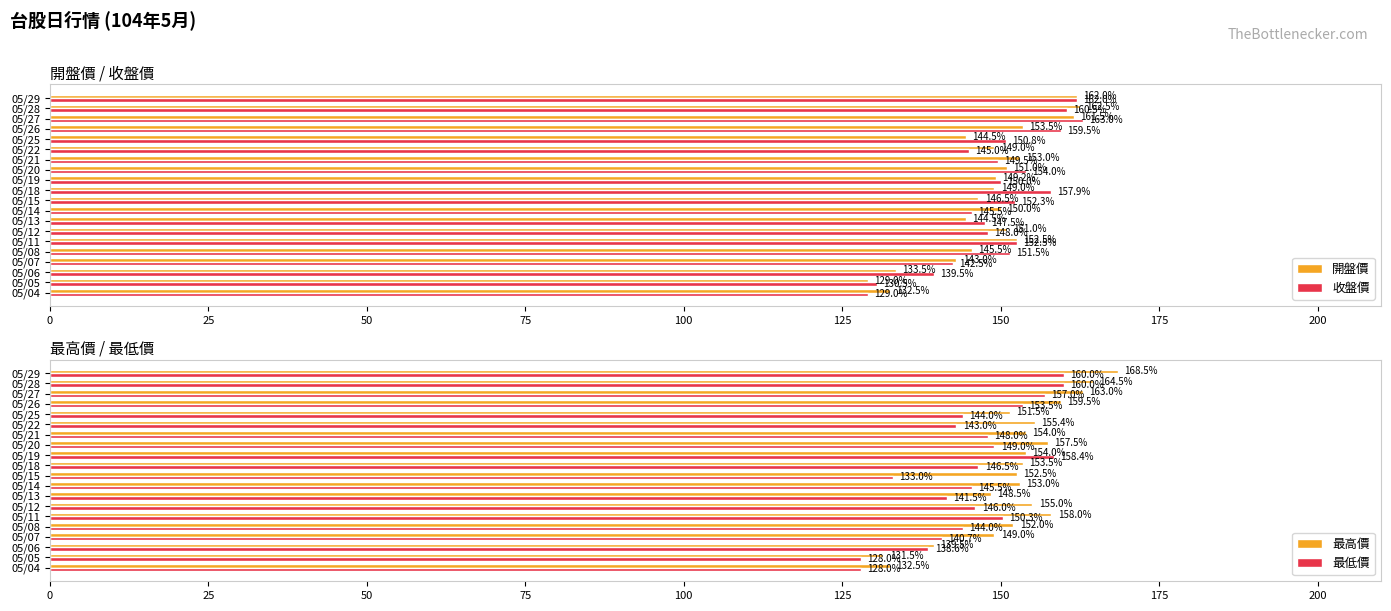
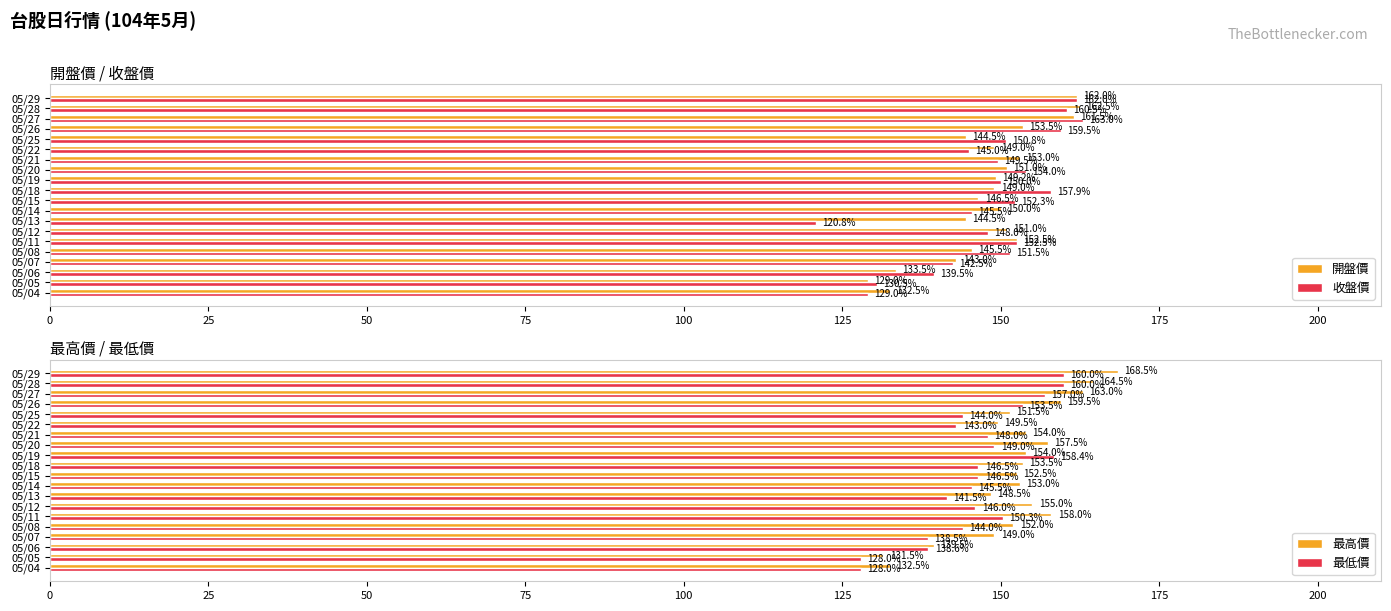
開盤價 / 收盤價, 收盤價, 05/13: 147.5% -> 120.8%
最高價 / 最低價, 最高價, 05/22: 155.4% -> 149.5%
最高價 / 最低價, 最低價, 05/15: 133.0% -> 146.5%
最高價 / 最低價, 最低價, 05/07: 140.7% -> 138.5%
